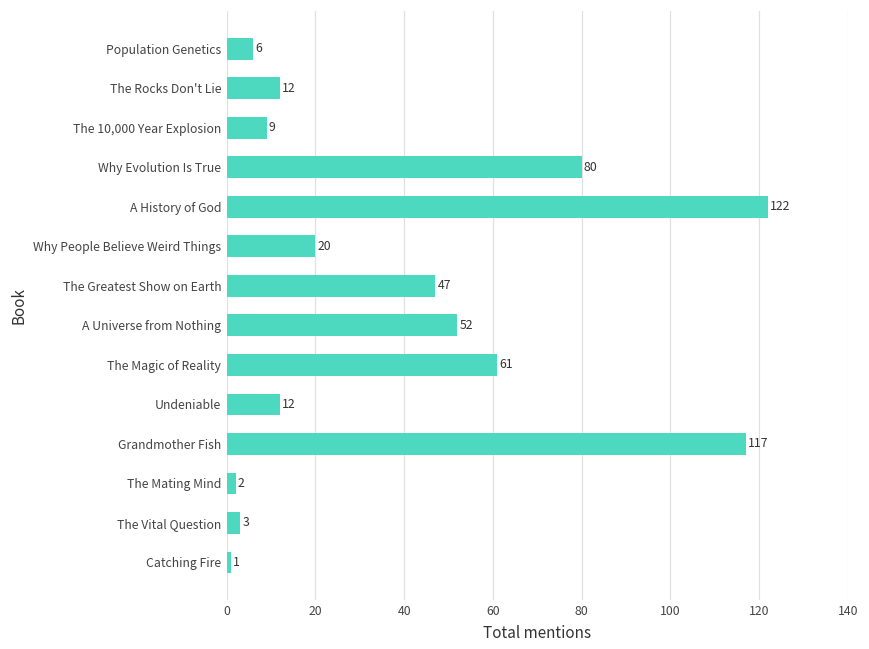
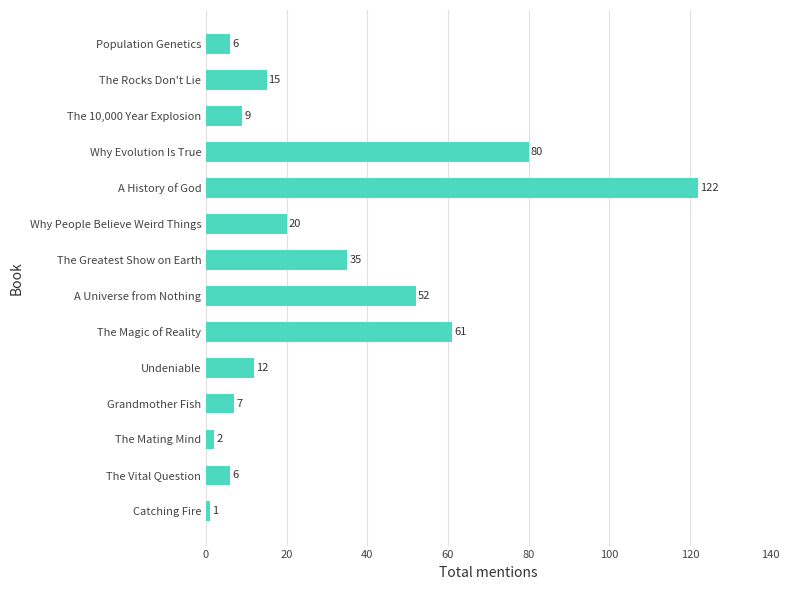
The Rocks Don't Lie: 12 -> 15
The Greatest Show on Earth: 47 -> 35
Grandmother Fish: 117 -> 7
The Vital Question: 3 -> 6
